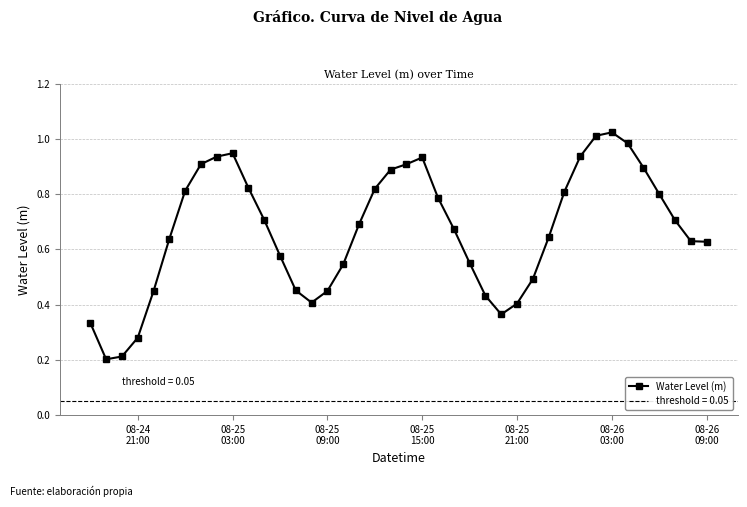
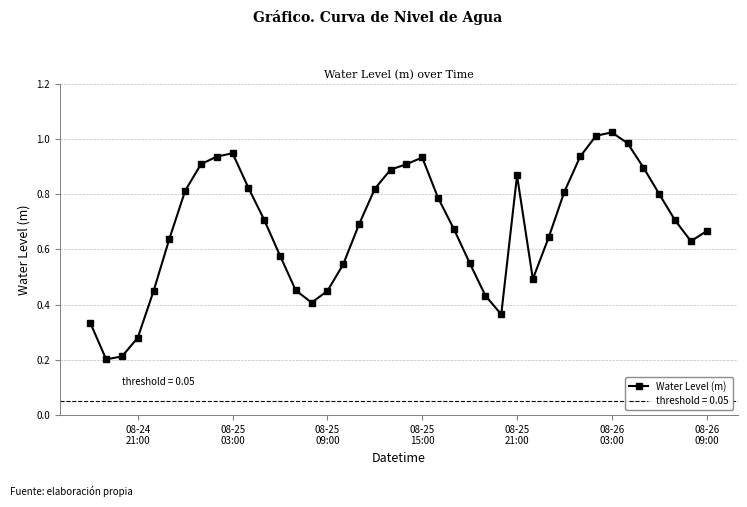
08-25 21:00: 0.40 -> 0.87
08-26 09:00: 0.63 -> 0.67
